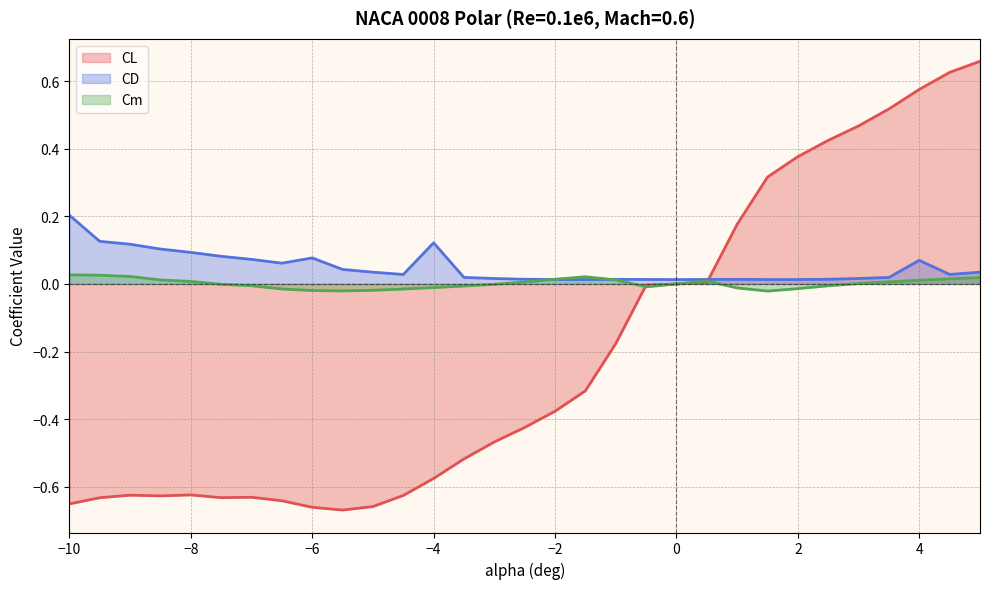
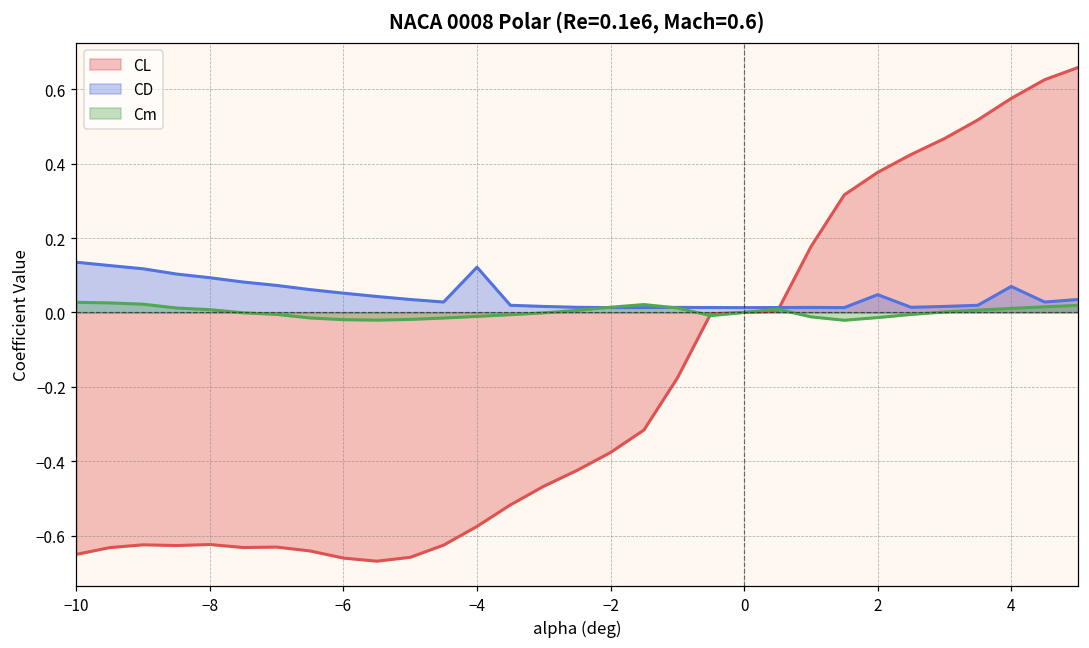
CD, −10: 0.20 -> 0.13
CD, −6: 0.08 -> 0.05
CD, 2: 0.01 -> 0.05
